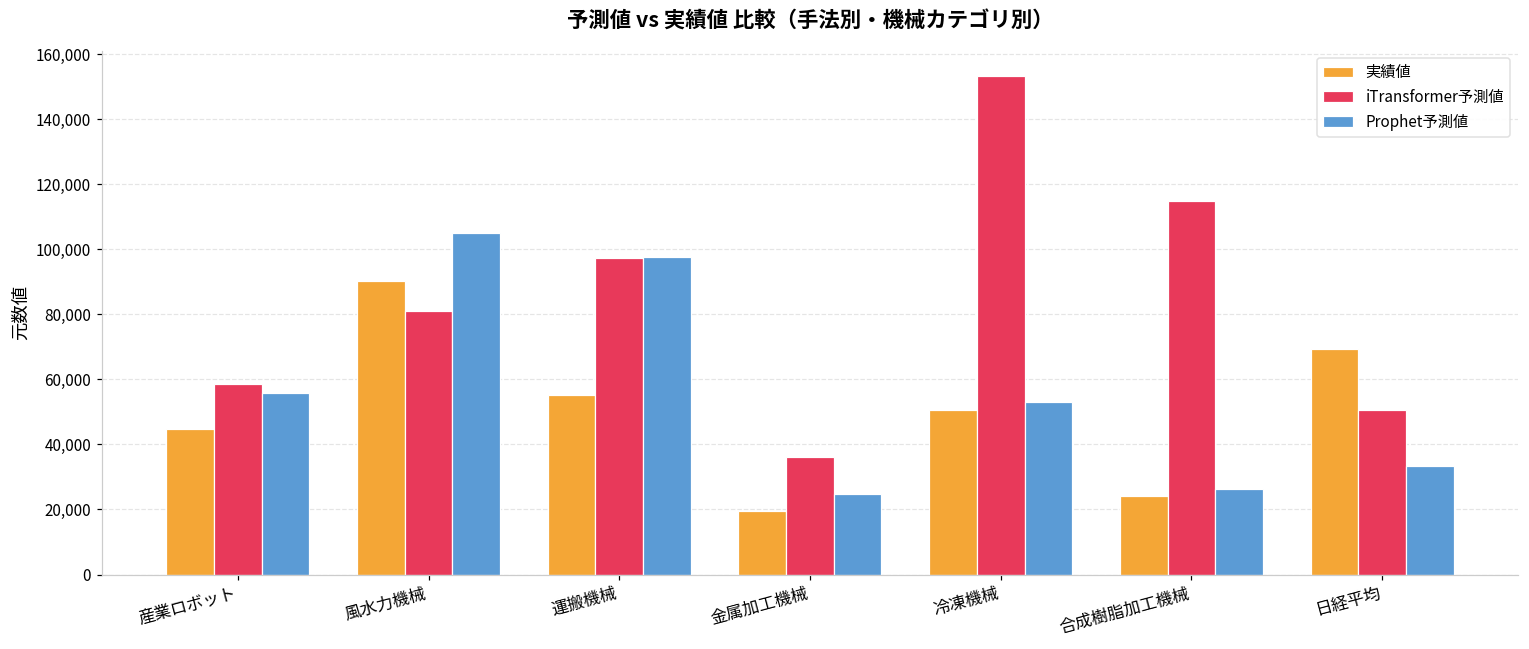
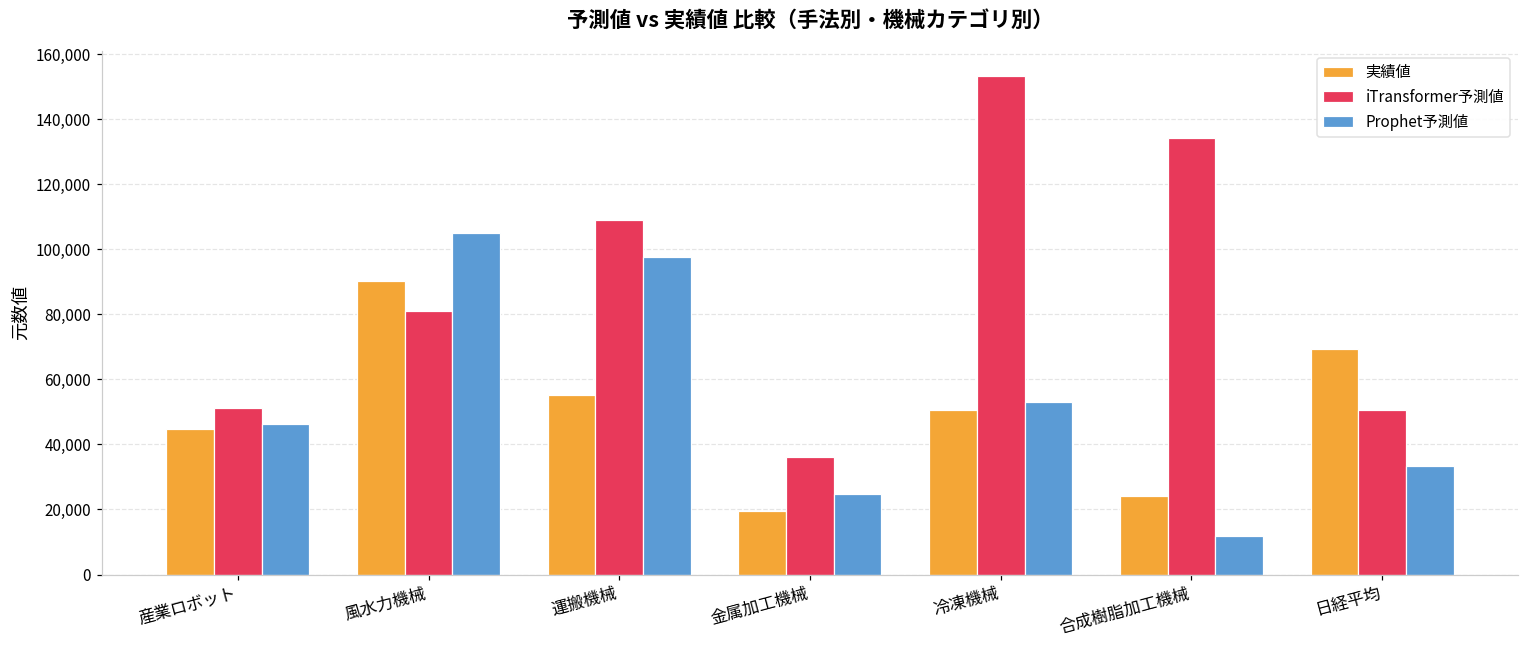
iTransformer予測値, 産業ロボット: 58,000 -> 51,000
Prophet予測値, 産業ロボット: 56,000 -> 46,000
iTransformer予測値, 運搬機械: 97,000 -> 109,000
iTransformer予測値, 合成樹脂加工機械: 115,000 -> 134,000
Prophet予測値, 合成樹脂加工機械: 26,000 -> 12,000
